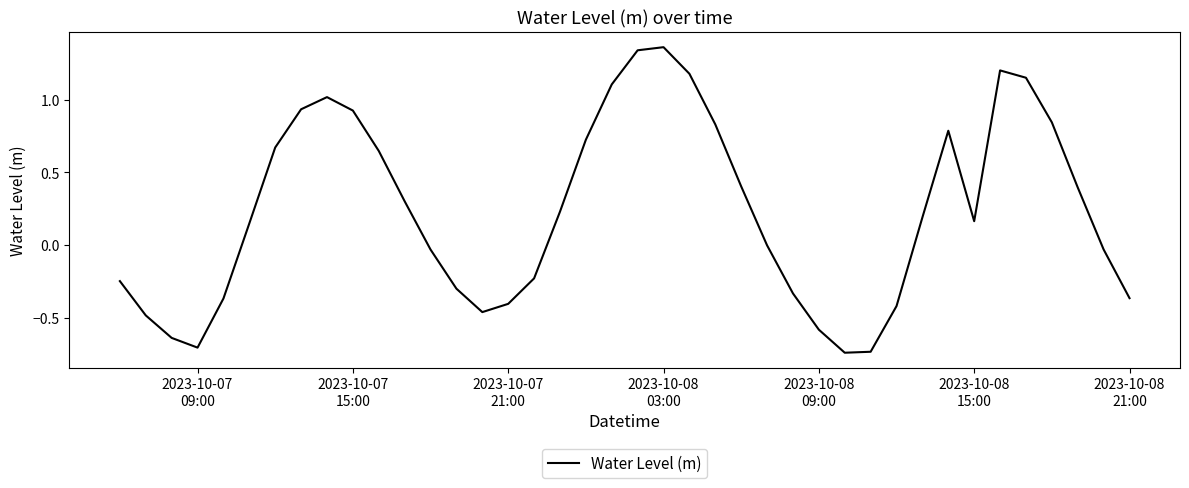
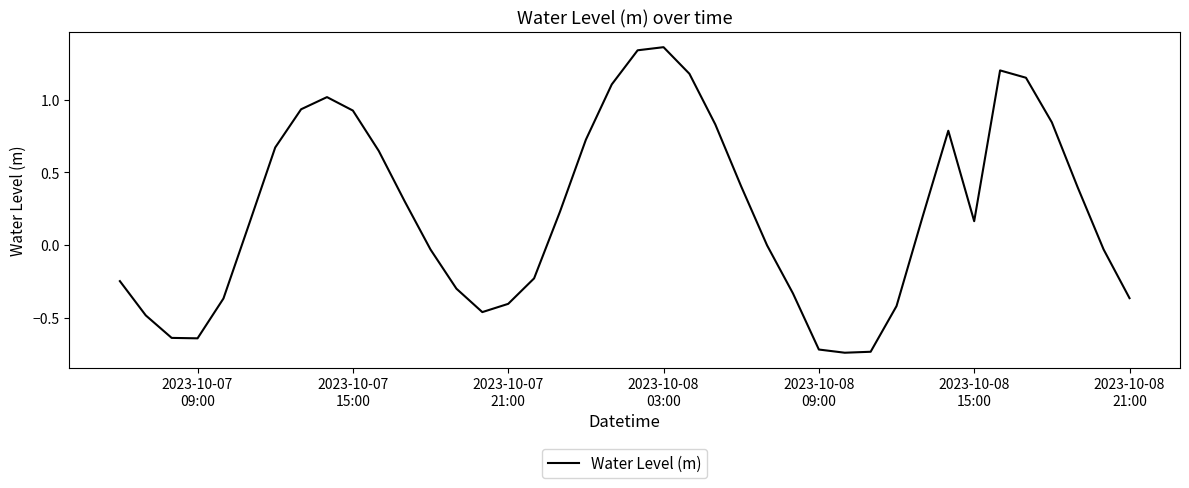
2023-10-07 09:00: -0.70 -> -0.64
2023-10-08 09:00: -0.58 -> -0.72
